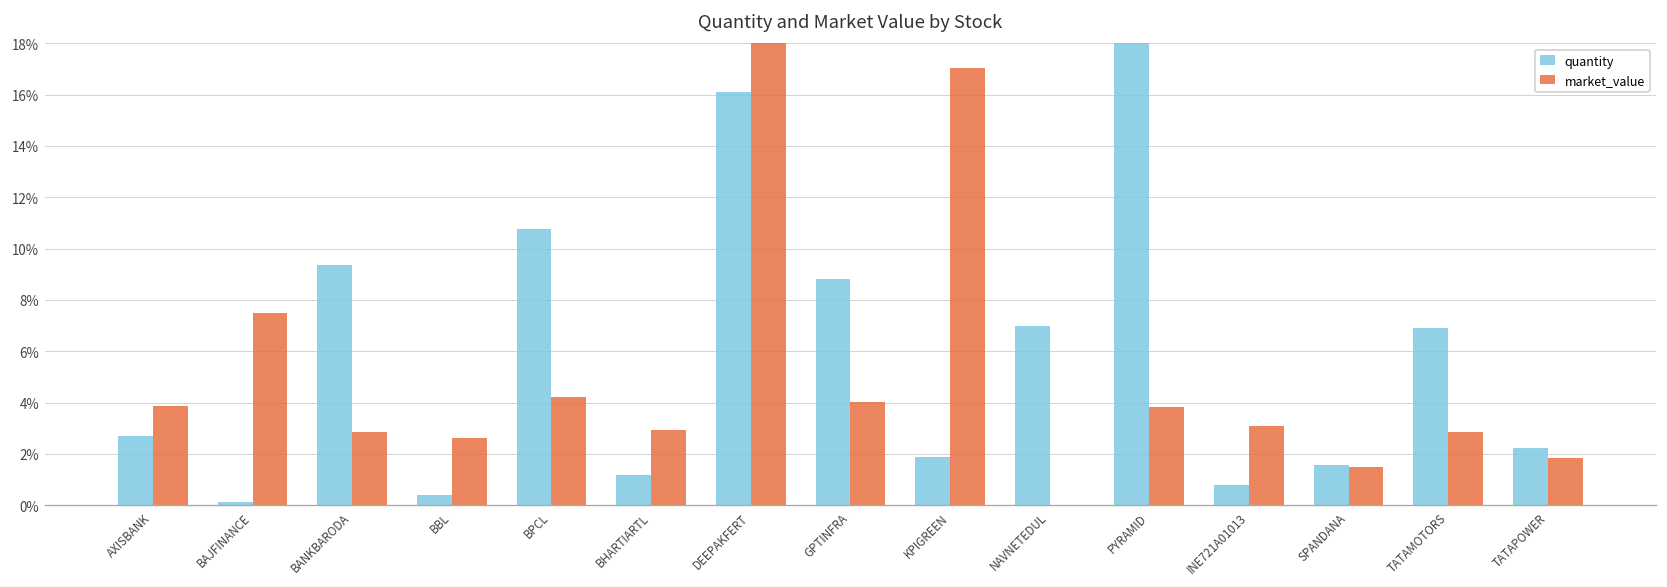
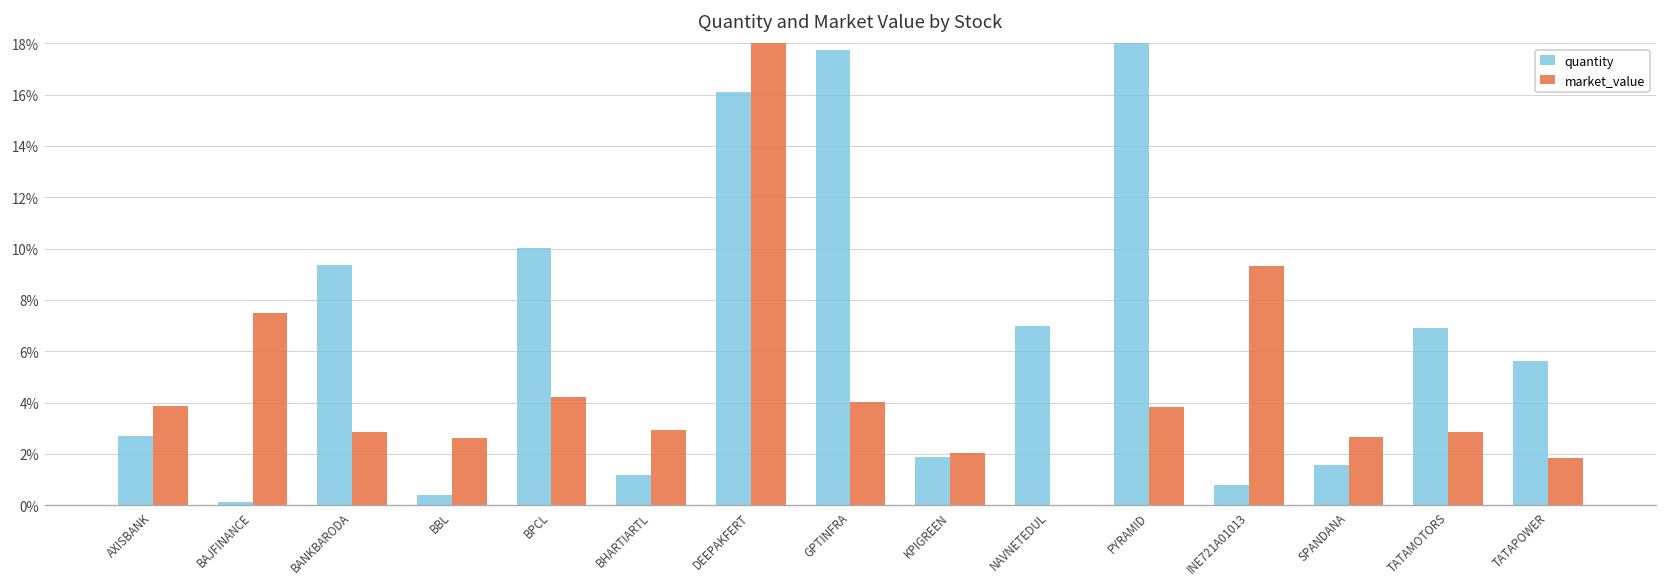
quantity, BPCL: 10.8% -> 10.0%
quantity, GPTINFRA: 8.8% -> 17.7%
market_value, KPIGREEN: 17.0% -> 2.0%
market_value, INE721A01013: 3.1% -> 9.3%
market_value, SPANDANA: 1.5% -> 2.7%
quantity, TATAPOWER: 2.2% -> 5.6%
